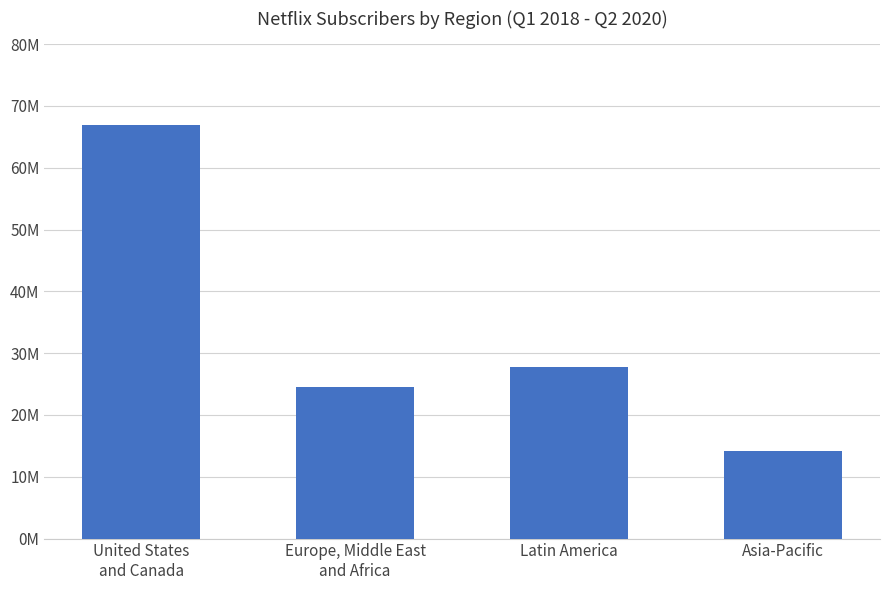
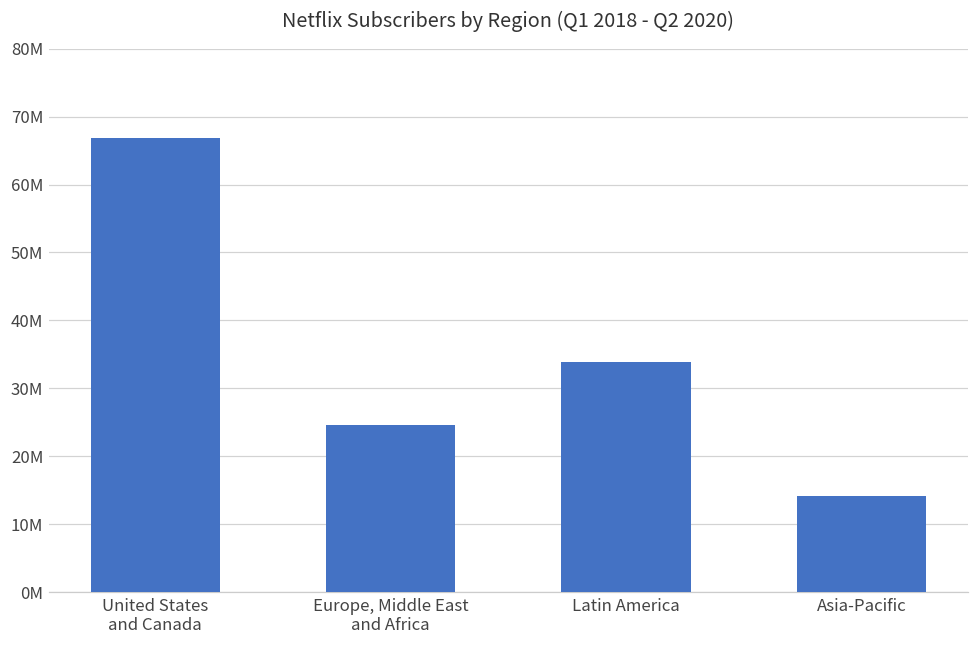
Latin America: 28000000 -> 34000000
